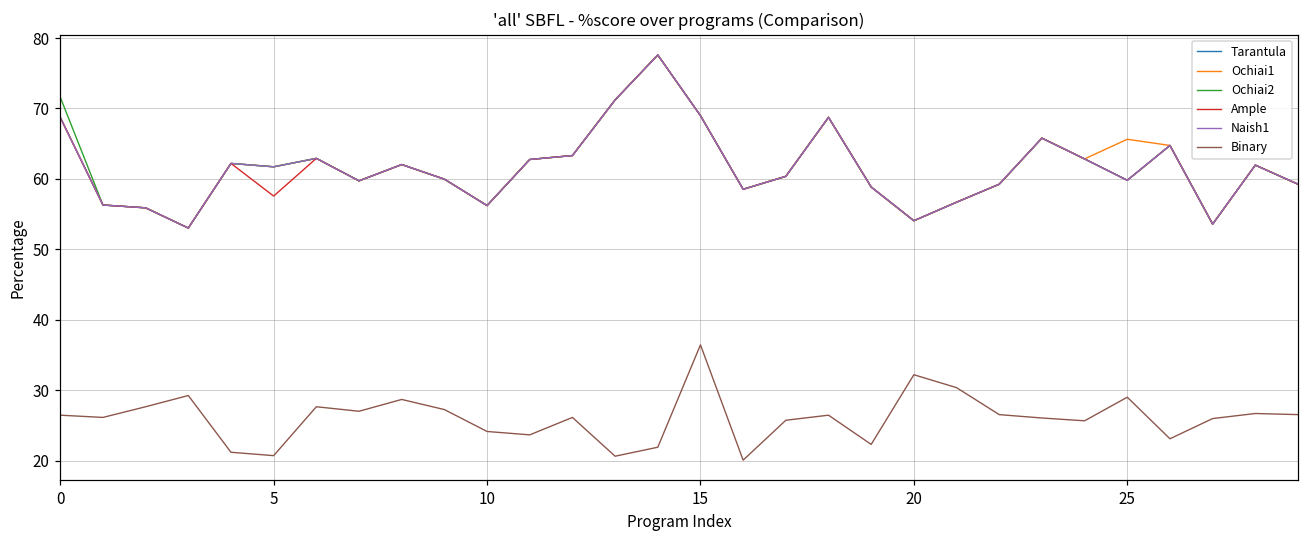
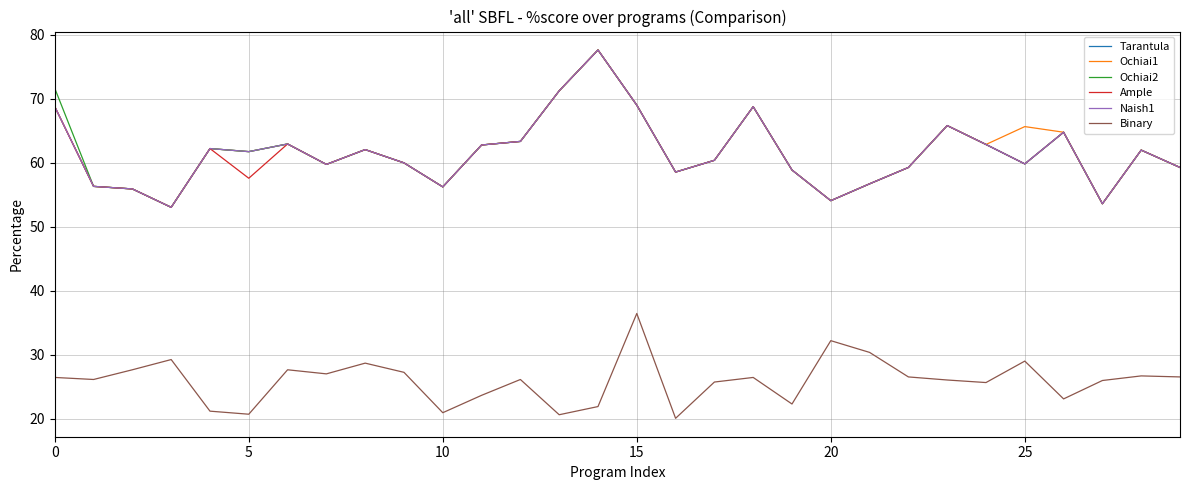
Binary, 10: 24 -> 21
